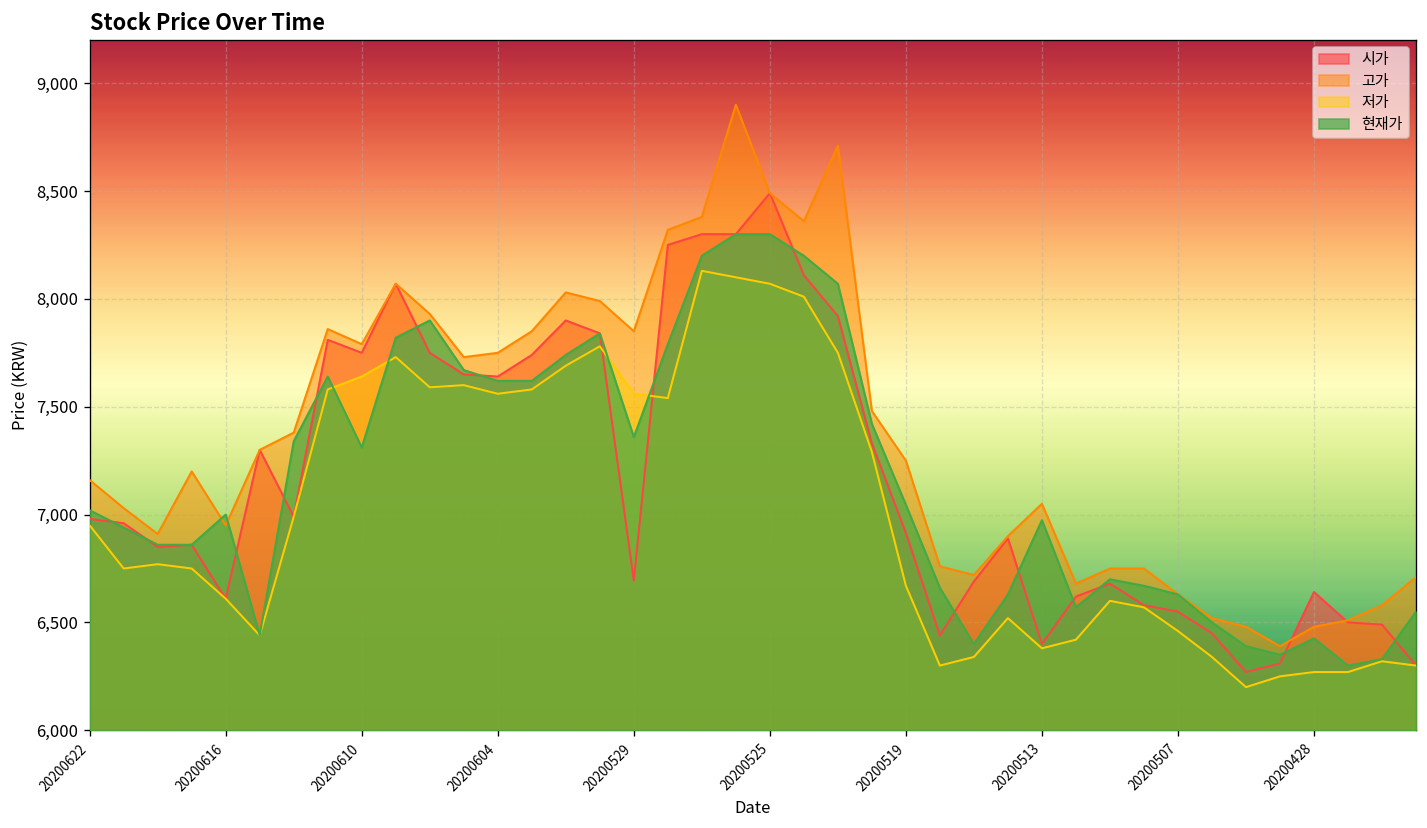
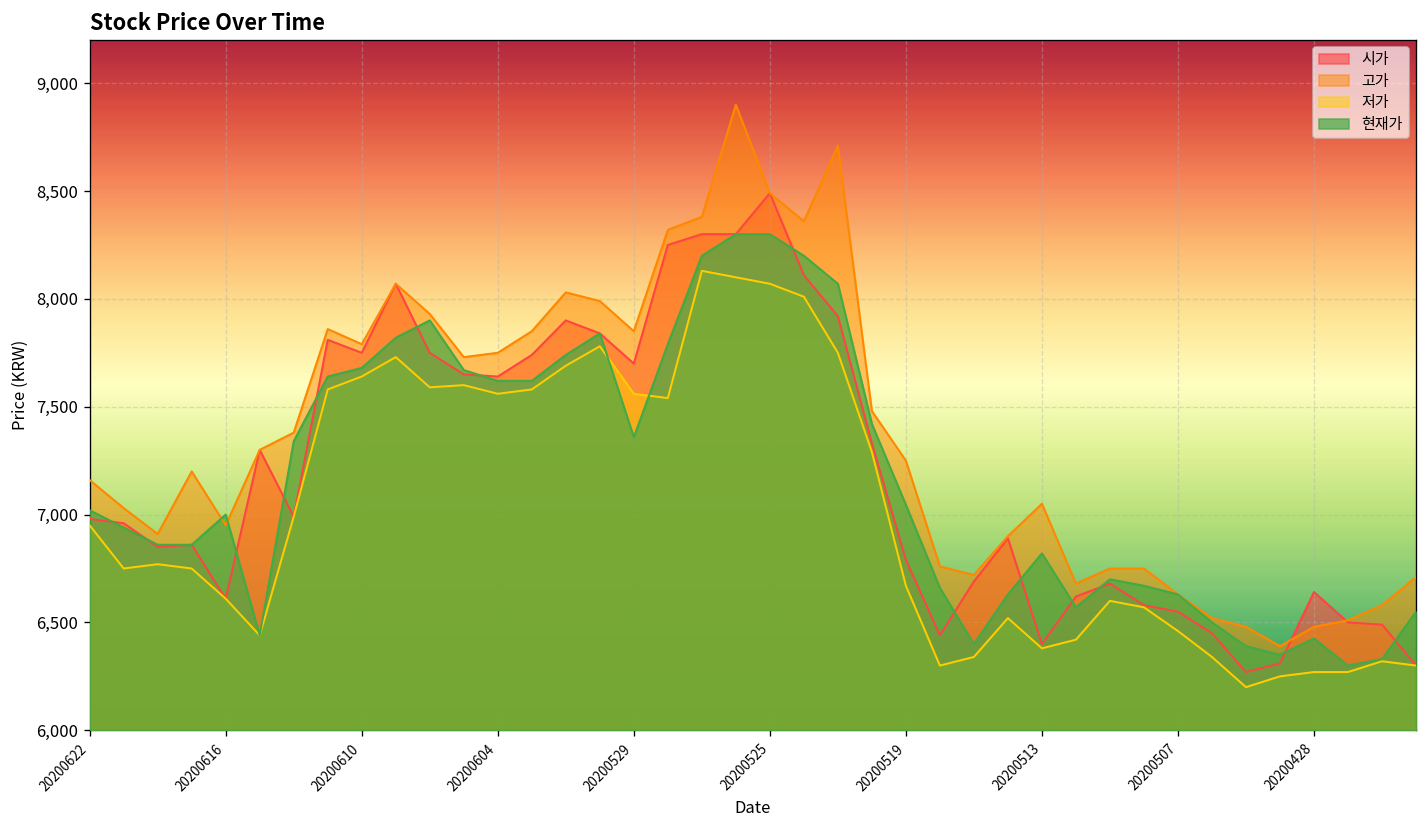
현재가, 20200610: 7,310 -> 7,680
시가, 20200529: 6,690 -> 7,700
시가, 20200519: 6,920 -> 6,790
현재가, 20200513: 6,970 -> 6,820
